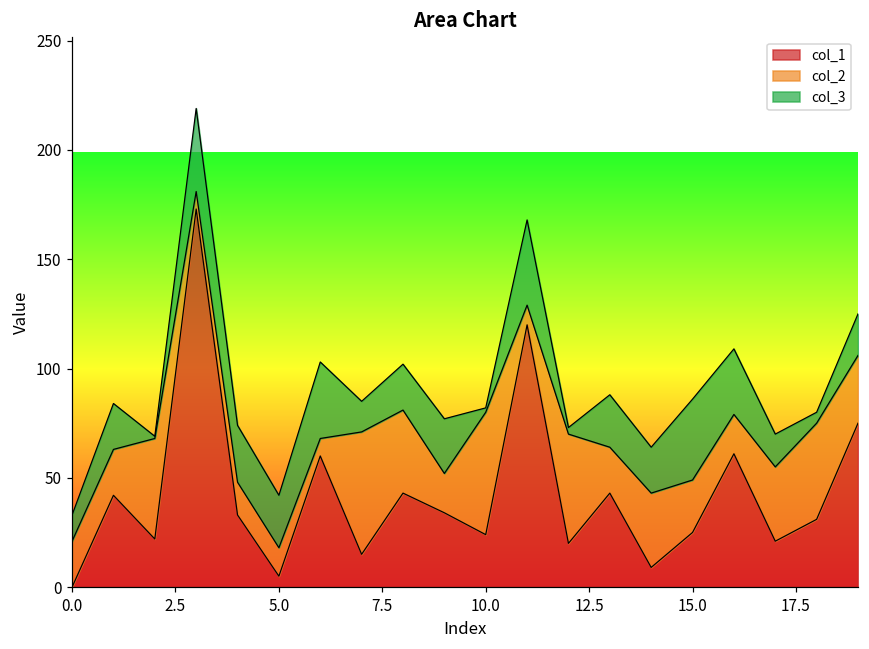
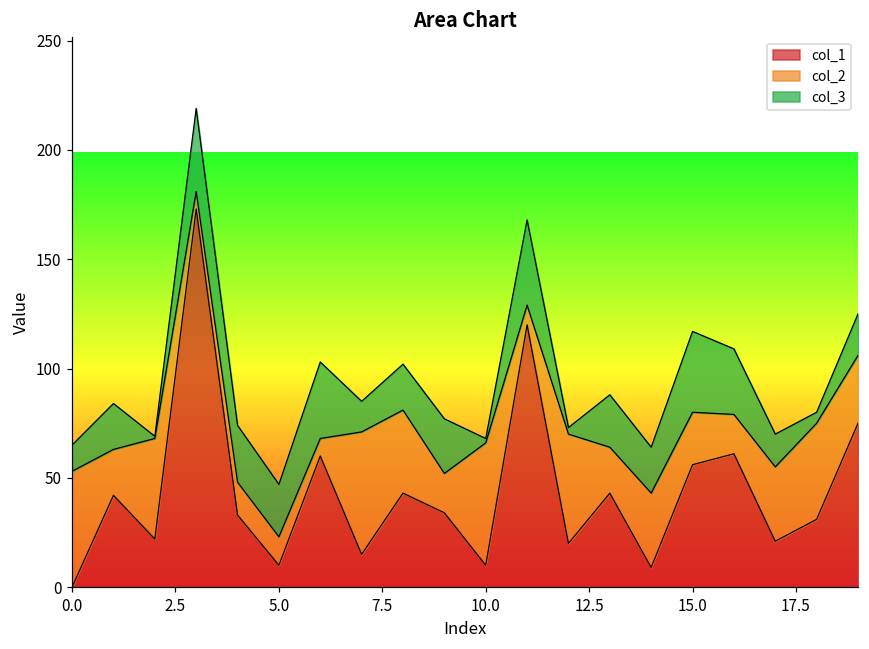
col_2, 0.0: 21 -> 53
col_1, 5.0: 5 -> 10
col_1, 10.0: 24 -> 10
col_1, 15.0: 25 -> 56
